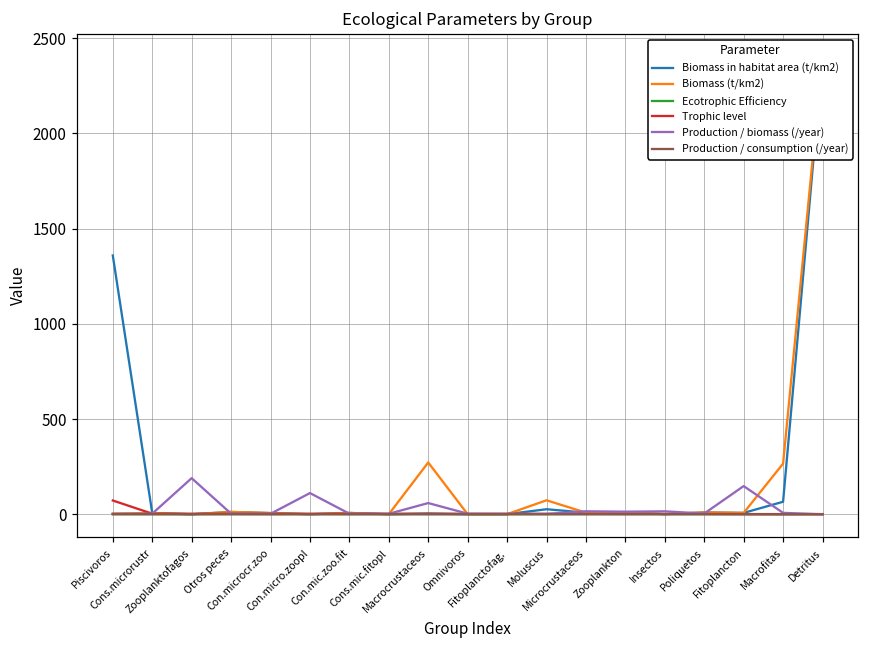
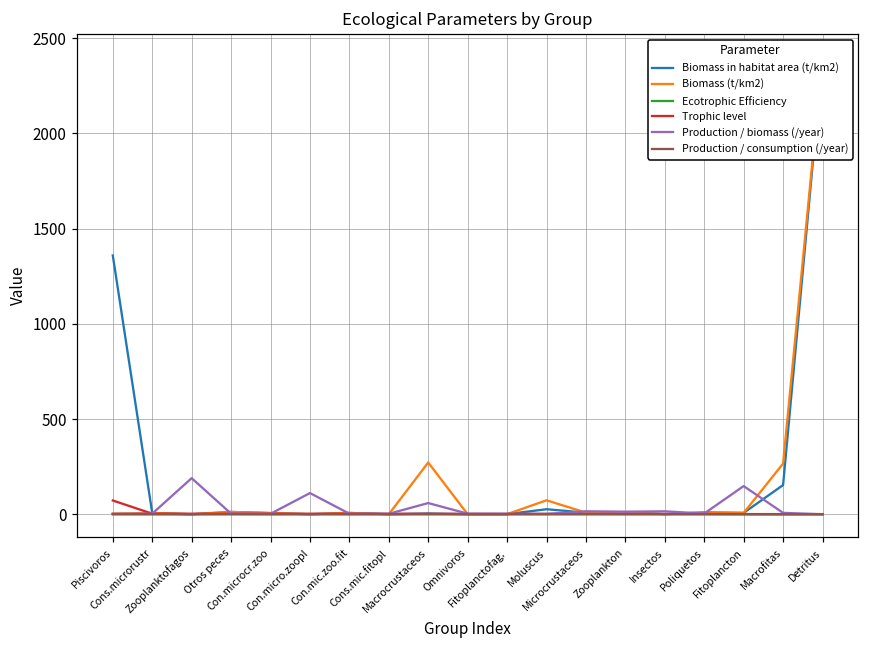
Biomass in habitat area (t/km2), Macrofitas: 70 -> 150
